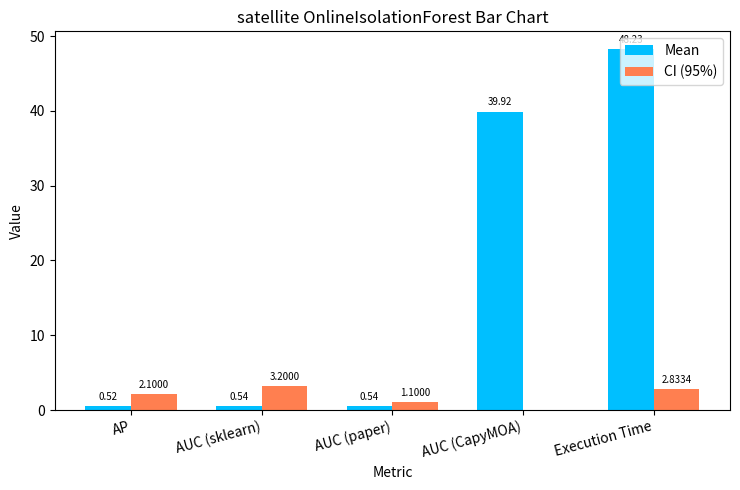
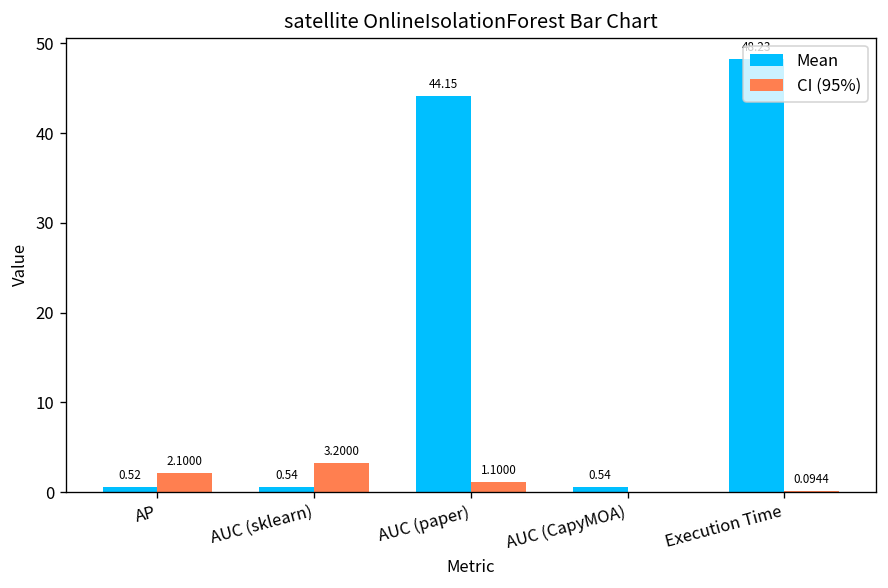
Mean, AUC (paper): 0.54 -> 44.15
Mean, AUC (CapyMOA): 39.92 -> 0.54
CI (95%), Execution Time: 2.8334 -> 0.0944
